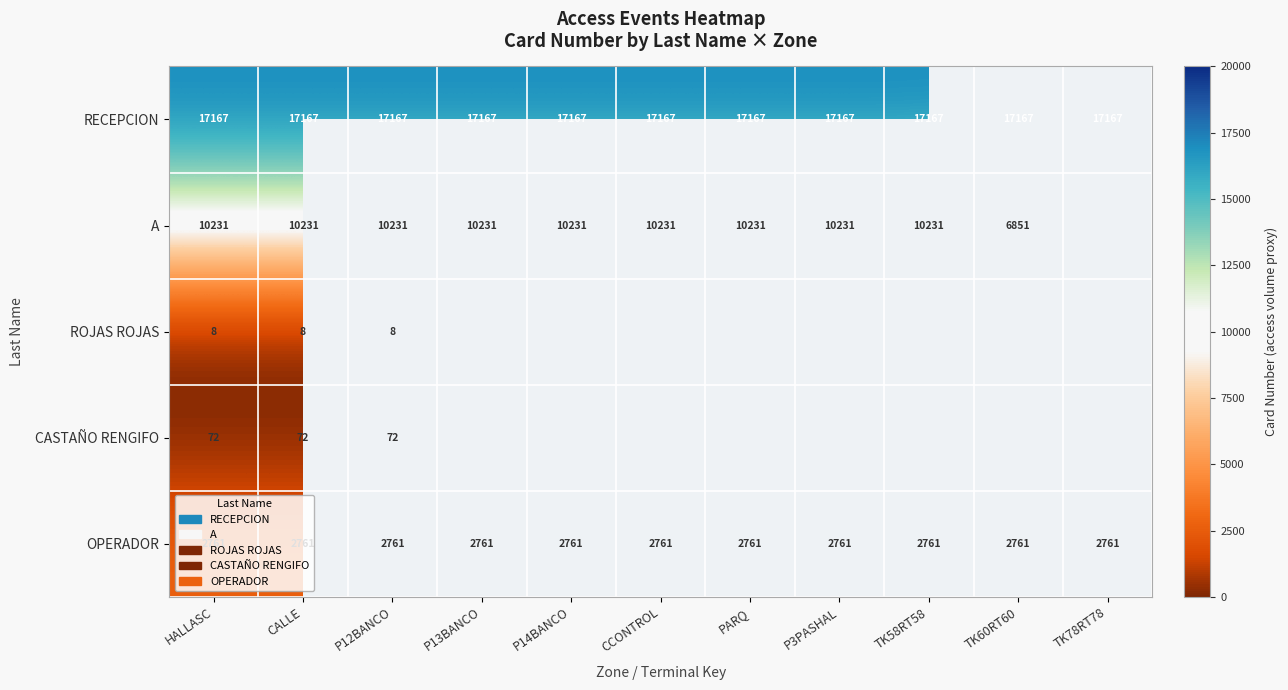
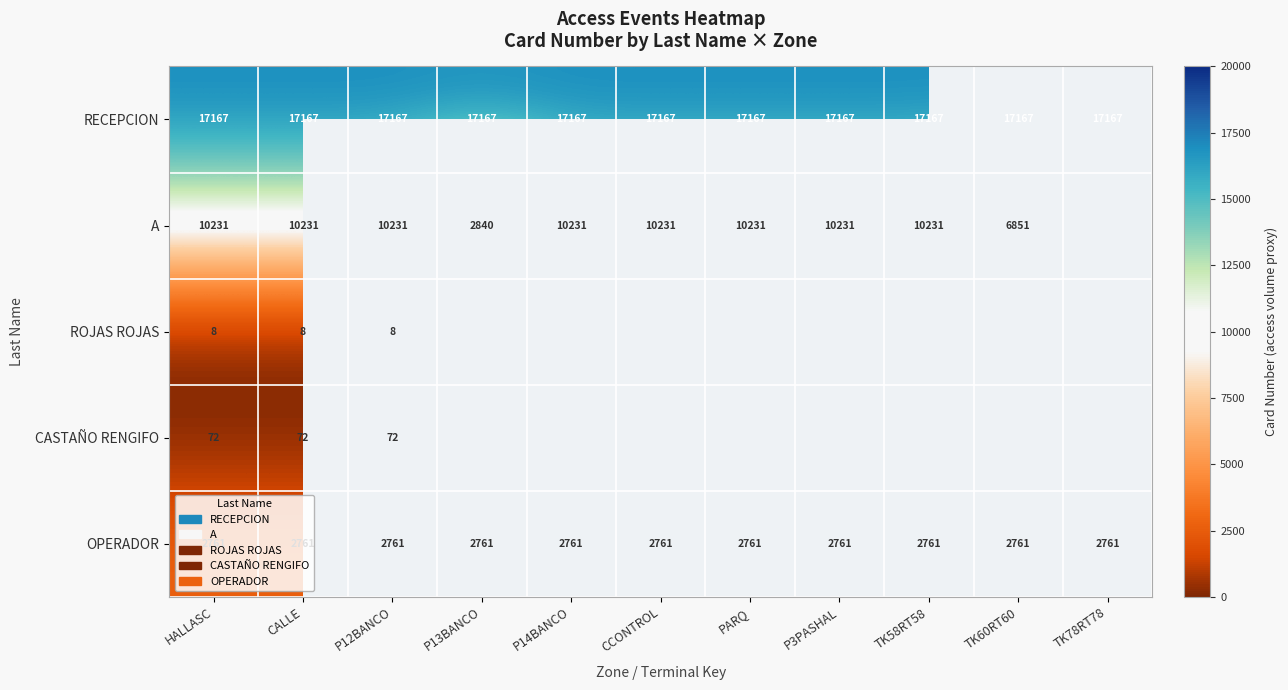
A, P13BANCO: 10231 -> 2840
